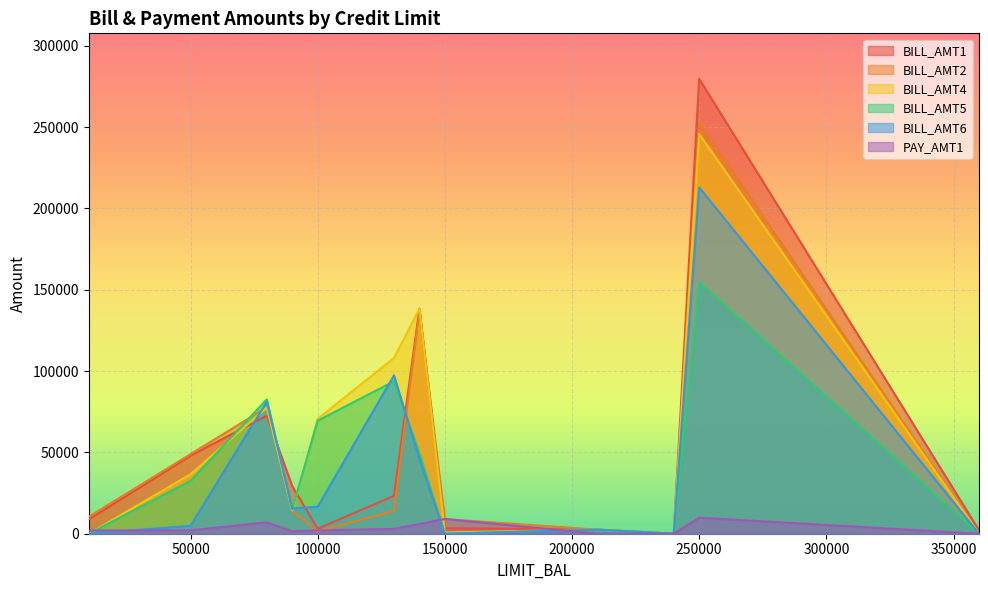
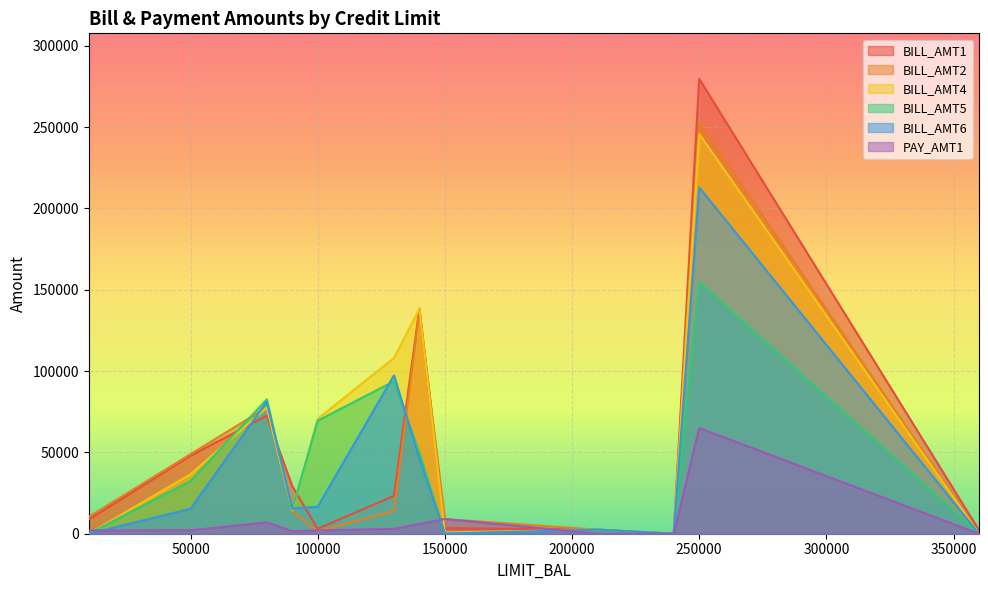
BILL_AMT6, 50000: 5000 -> 15000
PAY_AMT1, 250000: 10000 -> 65000
